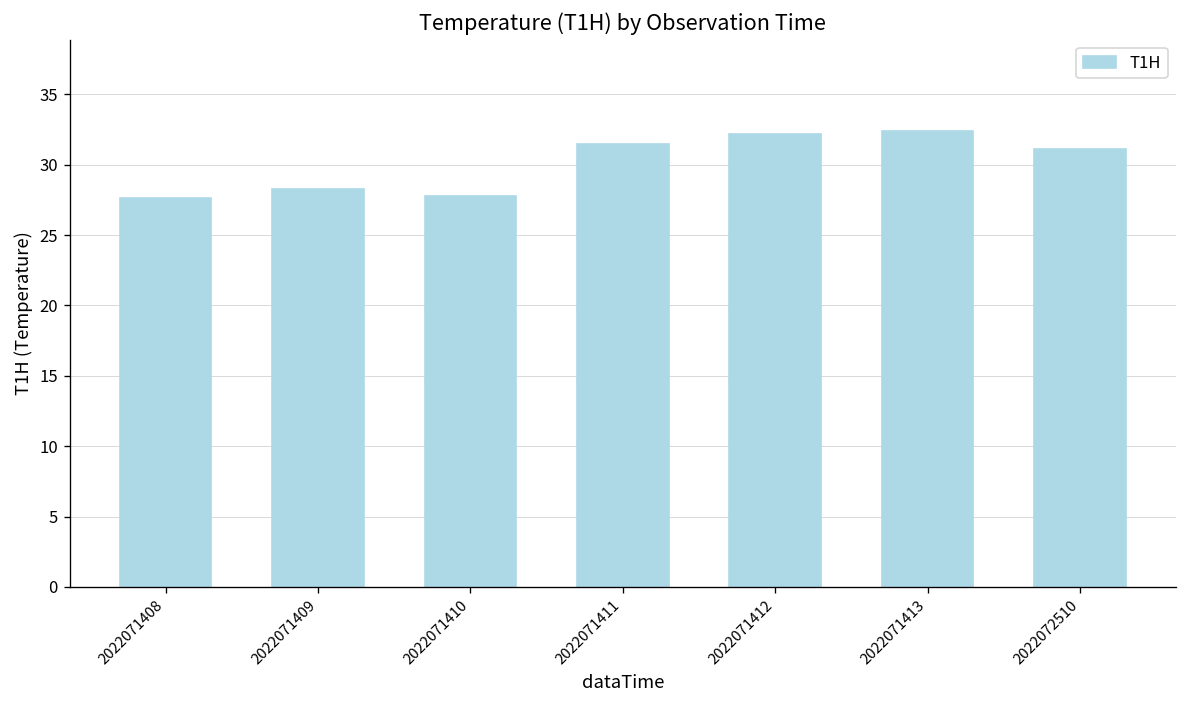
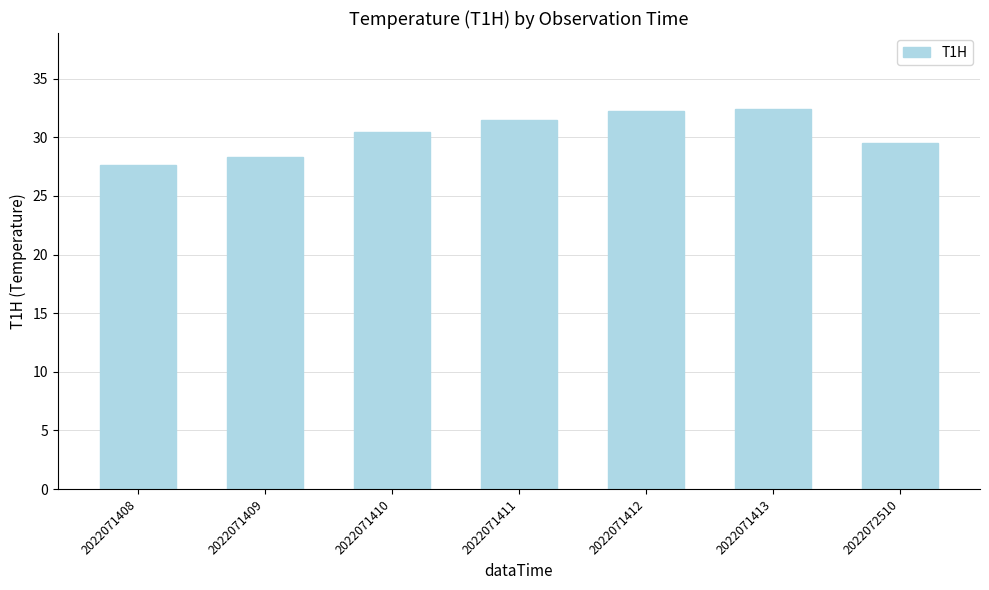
2022071410: 27.8 -> 30.4
2022072510: 31.1 -> 29.5
